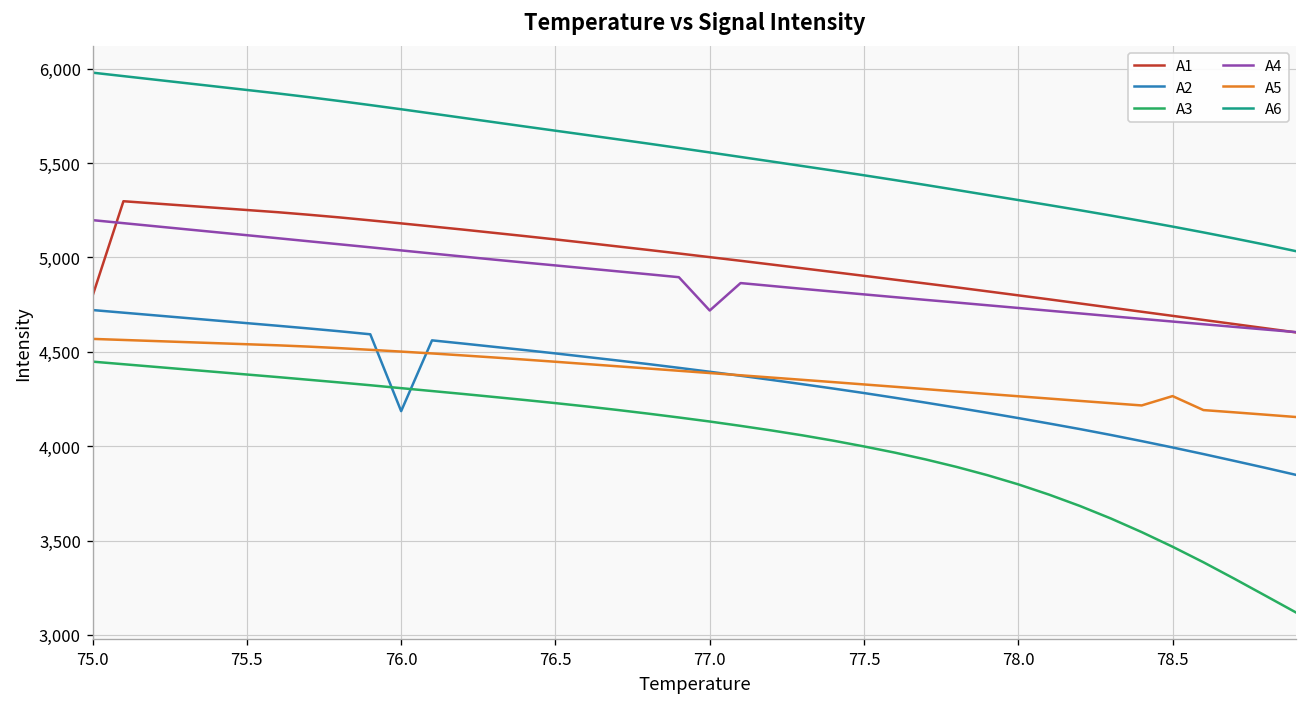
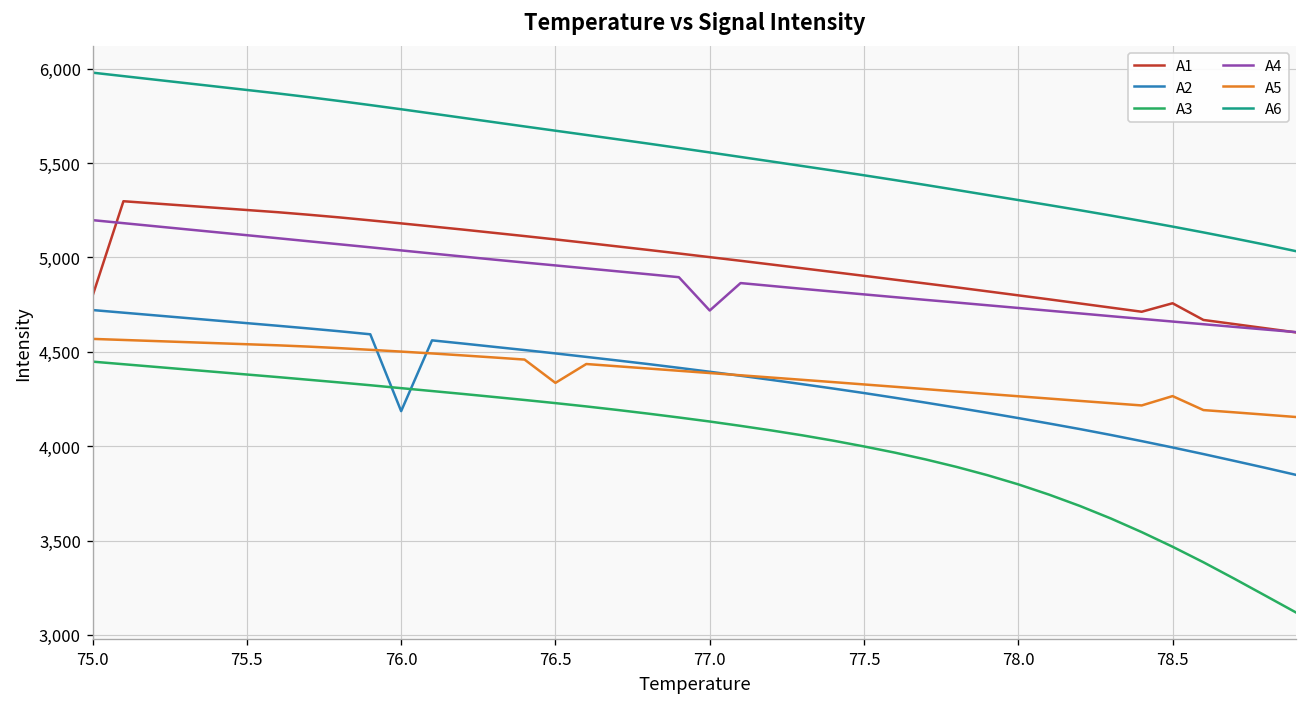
A5, 76.5: 4,450 -> 4,340
A1, 78.5: 4,690 -> 4,760
